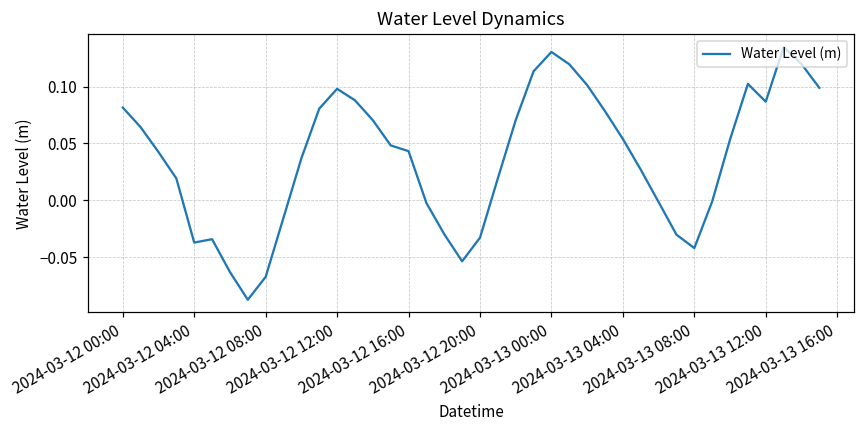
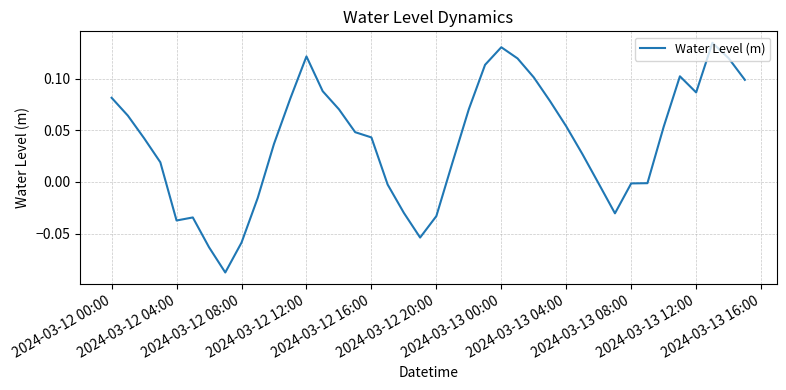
2024-03-12 08:00: -0.067 -> -0.059
2024-03-12 12:00: 0.098 -> 0.122
2024-03-13 08:00: -0.042 -> -0.001
